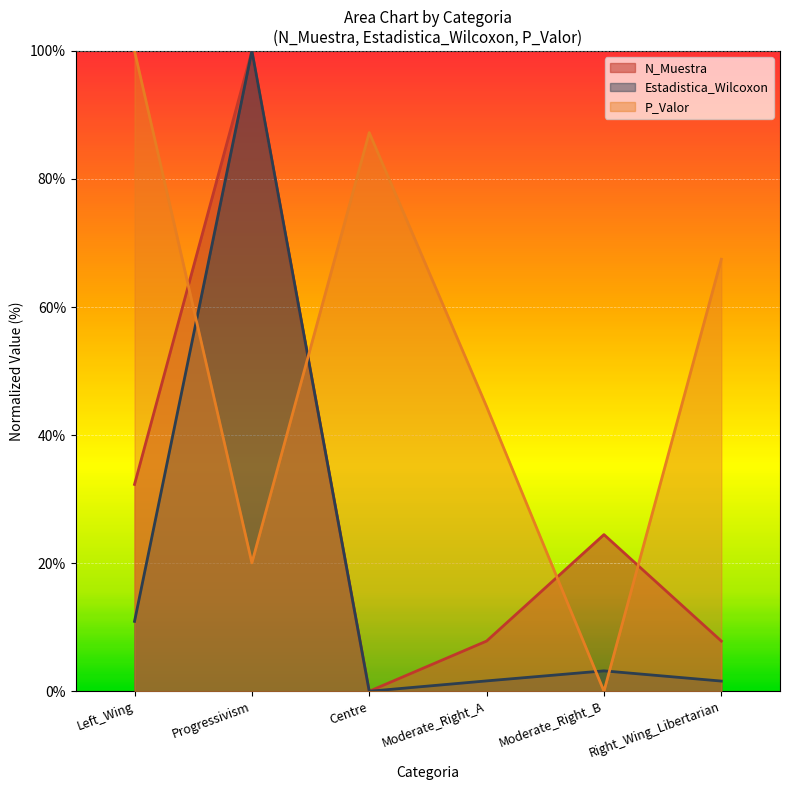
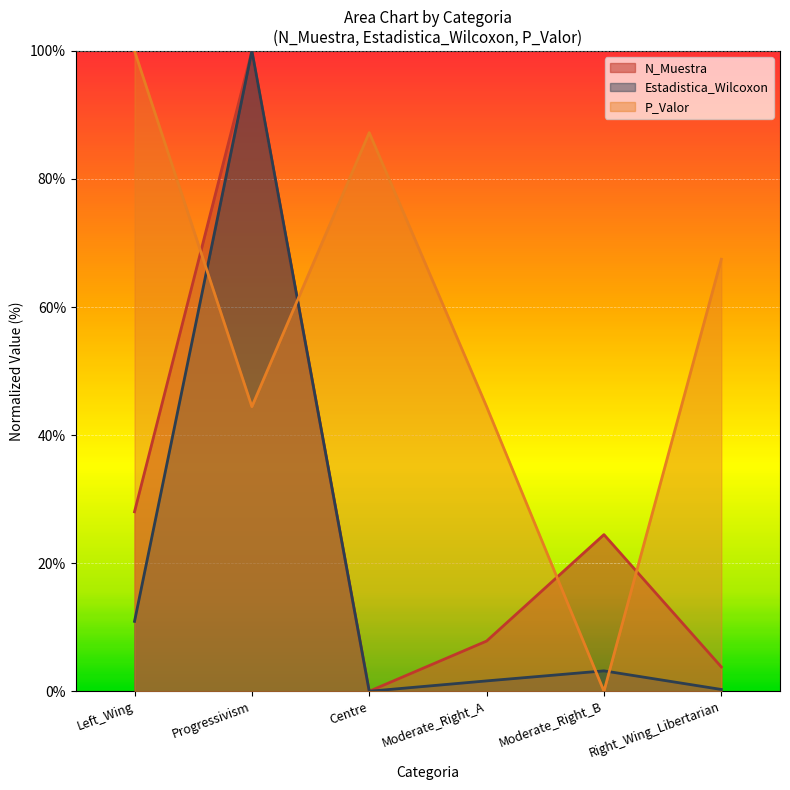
N_Muestra, Left_Wing: 32% -> 28%
P_Valor, Progressivism: 20% -> 44%
N_Muestra, Right_Wing_Libertarian: 8% -> 4%
Estadistica_Wilcoxon, Right_Wing_Libertarian: 2% -> 0%
